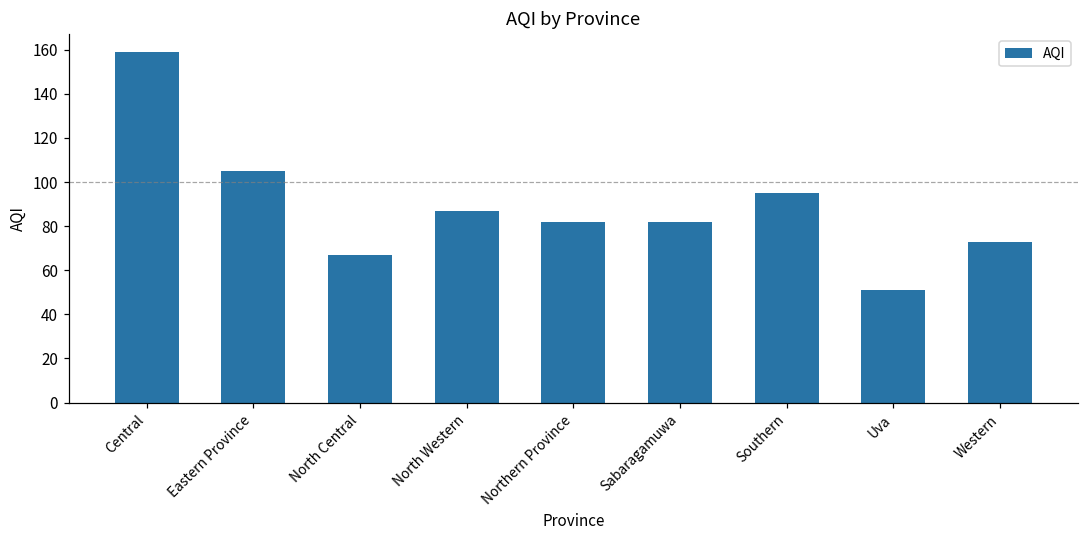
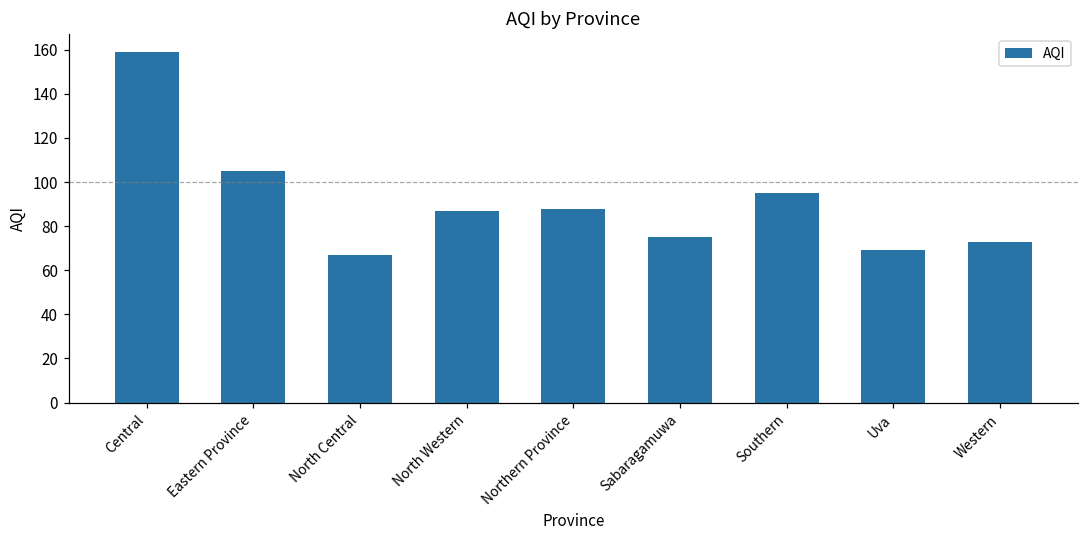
Northern Province: 82 -> 88
Sabaragamuwa: 82 -> 75
Uva: 51 -> 69
